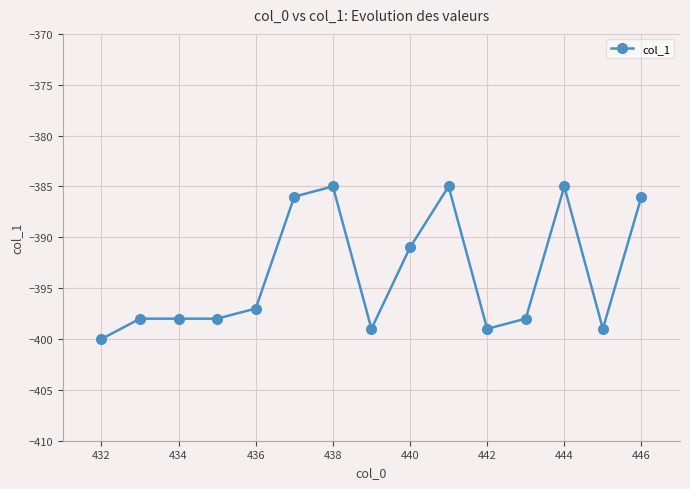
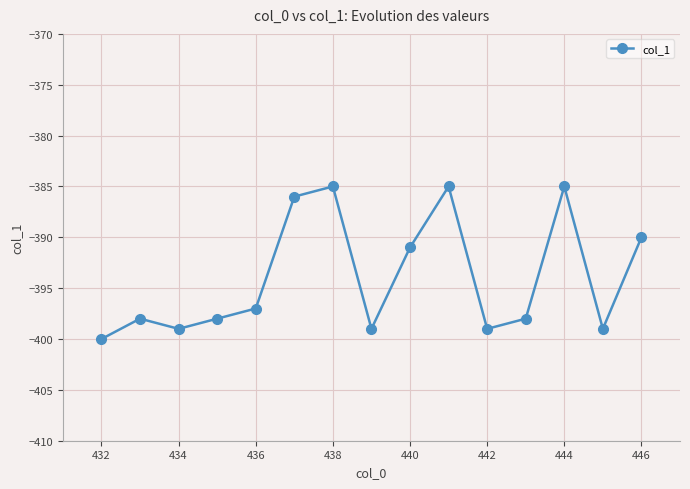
434: -398 -> -399
446: -386 -> -390
